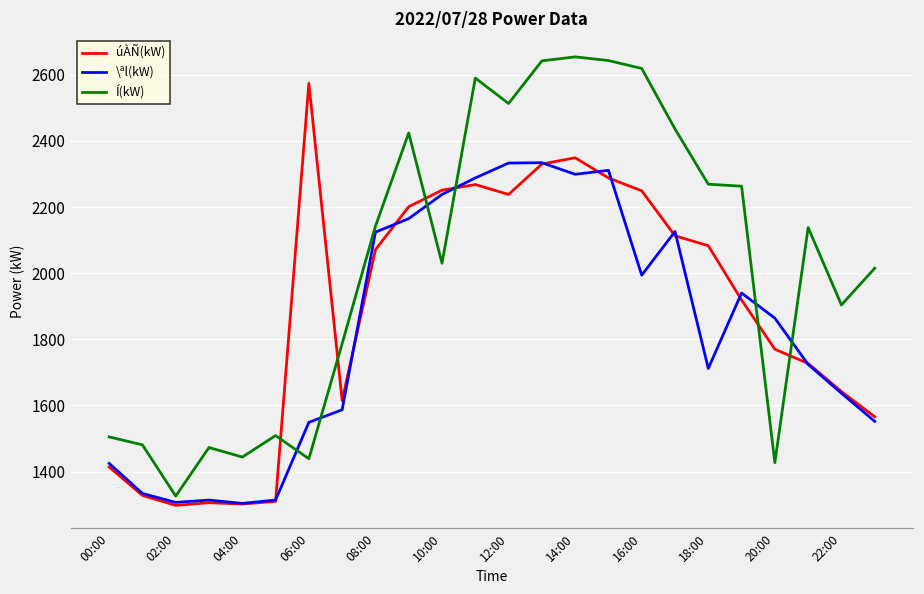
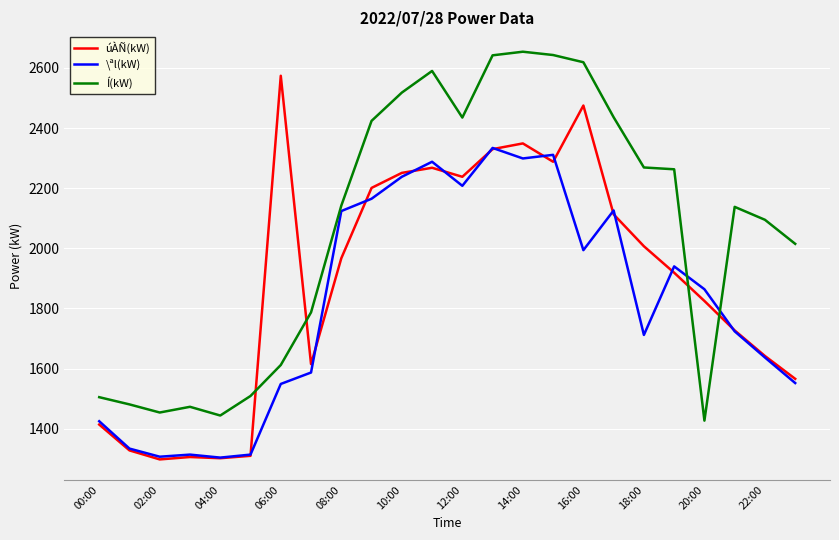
Í(kW), 02:00: 1330 -> 1450
Í(kW), 06:00: 1440 -> 1610
úÀÑ(kW), 08:00: 2070 -> 1970
Í(kW), 10:00: 2030 -> 2520
\ªl(kW), 12:00: 2330 -> 2210
Í(kW), 12:00: 2510 -> 2440
úÀÑ(kW), 16:00: 2250 -> 2480
úÀÑ(kW), 18:00: 2080 -> 2010
úÀÑ(kW), 20:00: 1770 -> 1830
Í(kW), 22:00: 1900 -> 2100
